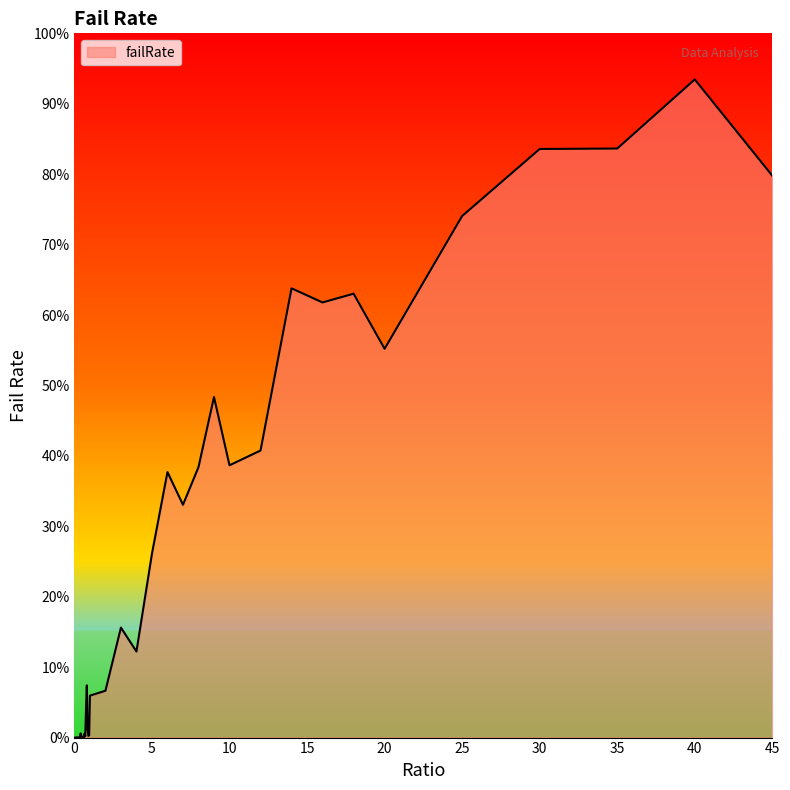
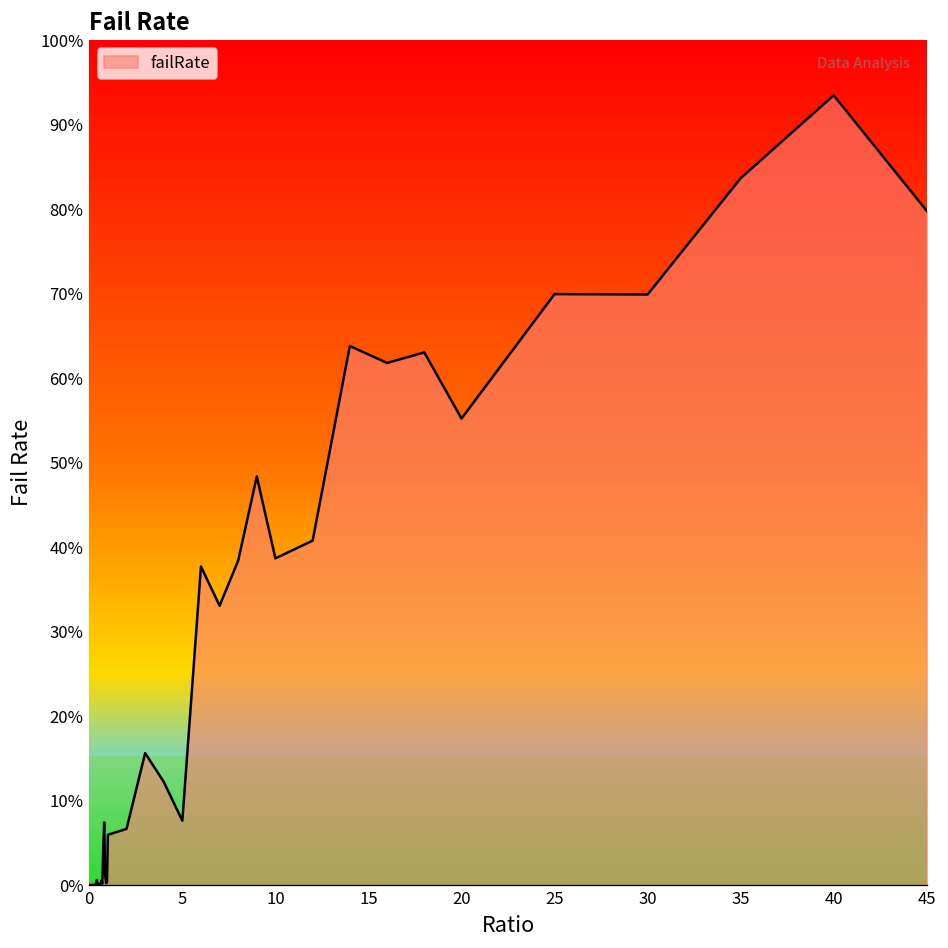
5: 26% -> 8%
25: 74% -> 70%
30: 84% -> 70%
